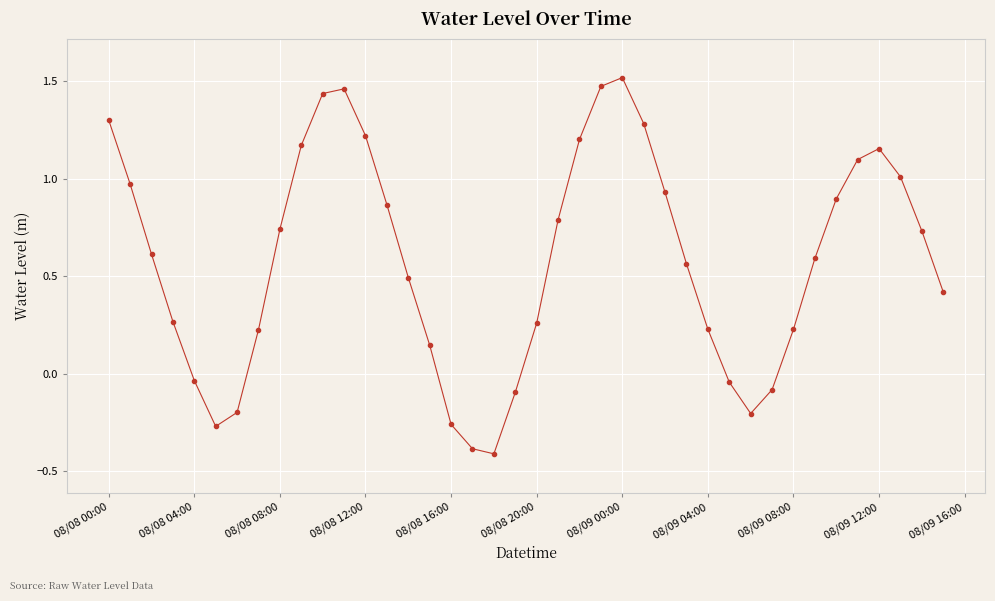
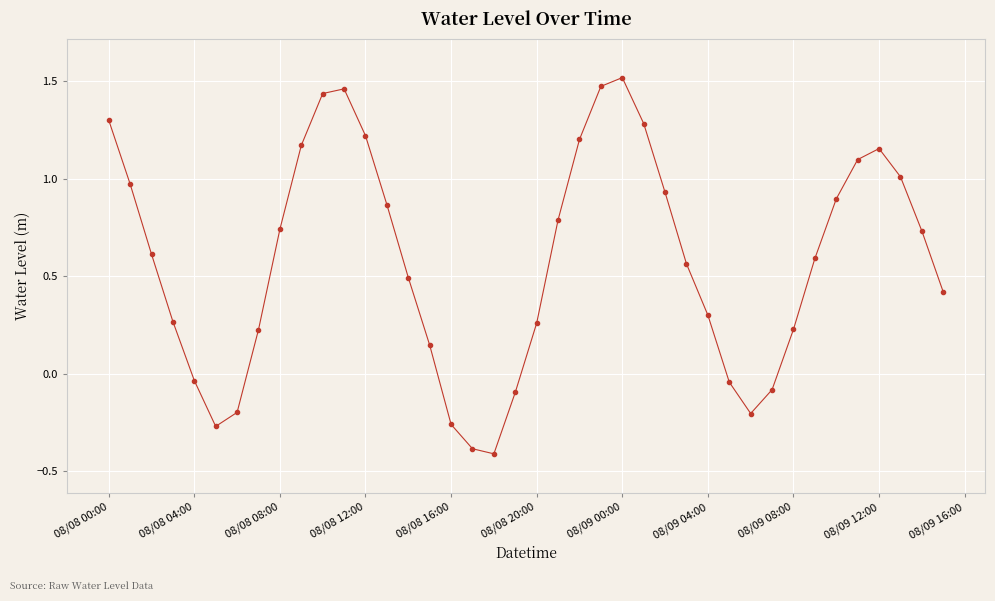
08/09 04:00: 0.23 -> 0.30
